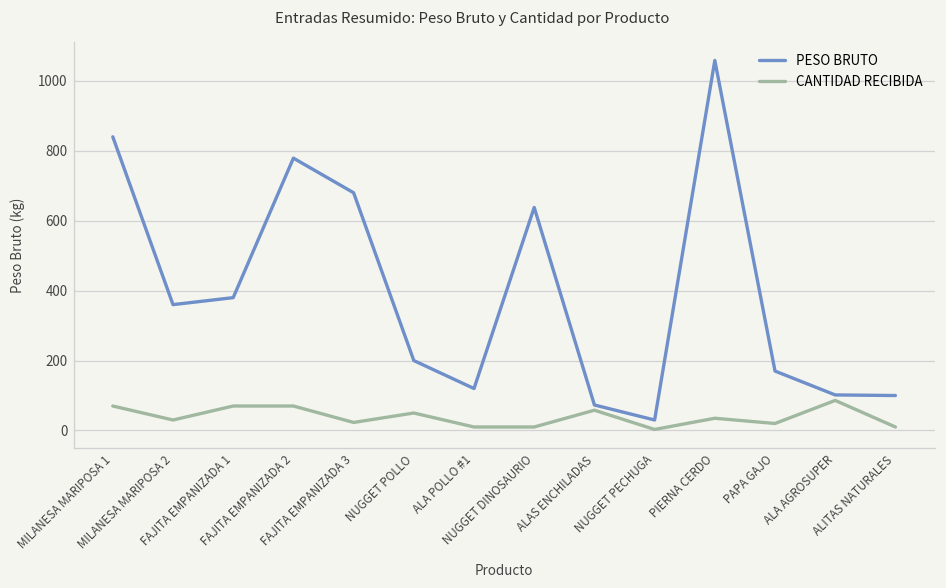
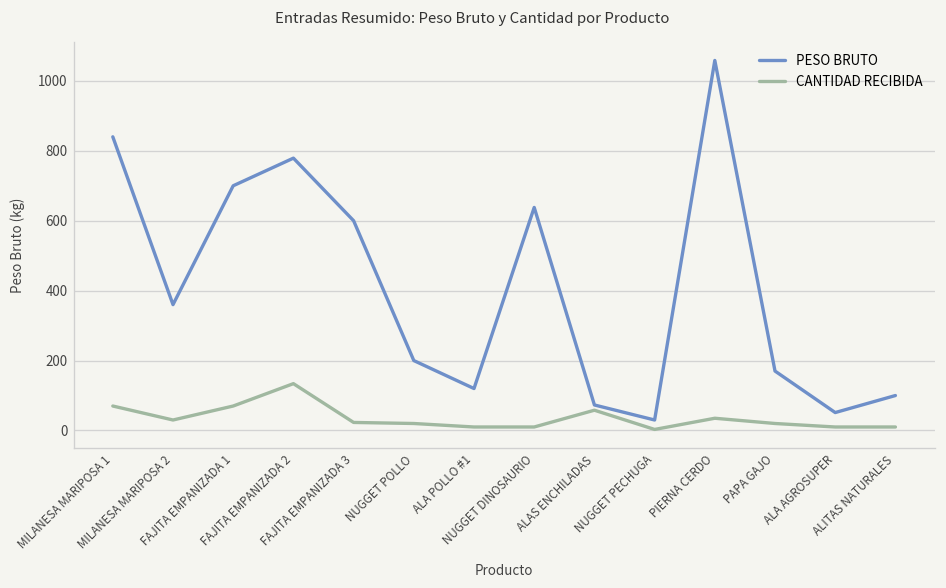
PESO BRUTO, FAJITA EMPANIZADA 1: 380 -> 700
CANTIDAD RECIBIDA, FAJITA EMPANIZADA 2: 70 -> 130
PESO BRUTO, FAJITA EMPANIZADA 3: 680 -> 600
CANTIDAD RECIBIDA, NUGGET POLLO: 50 -> 20
PESO BRUTO, ALA AGROSUPER: 100 -> 50
CANTIDAD RECIBIDA, ALA AGROSUPER: 90 -> 10
